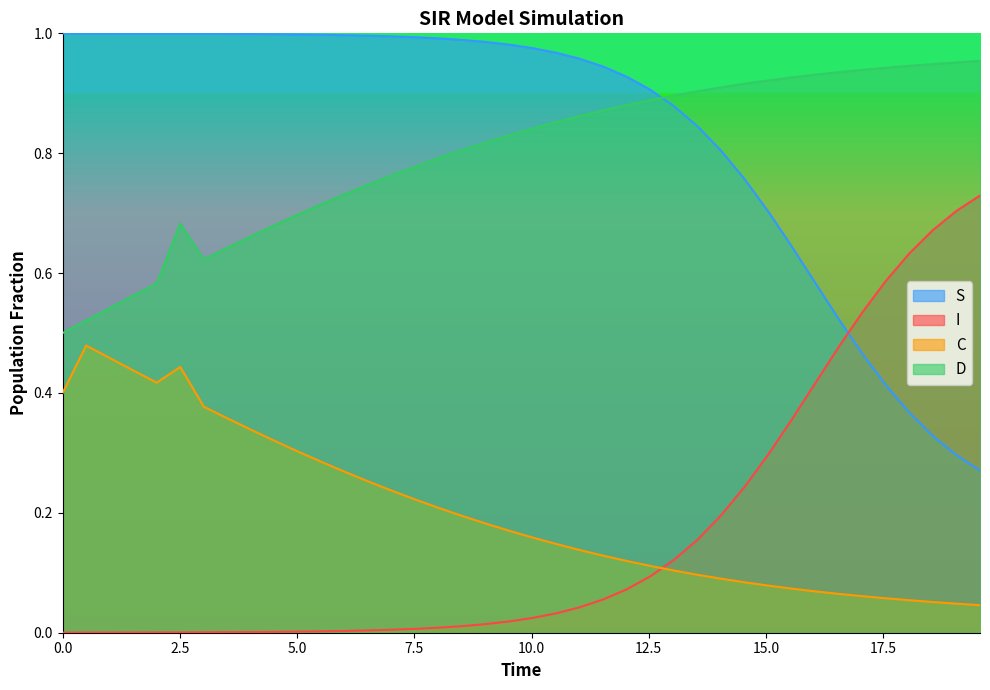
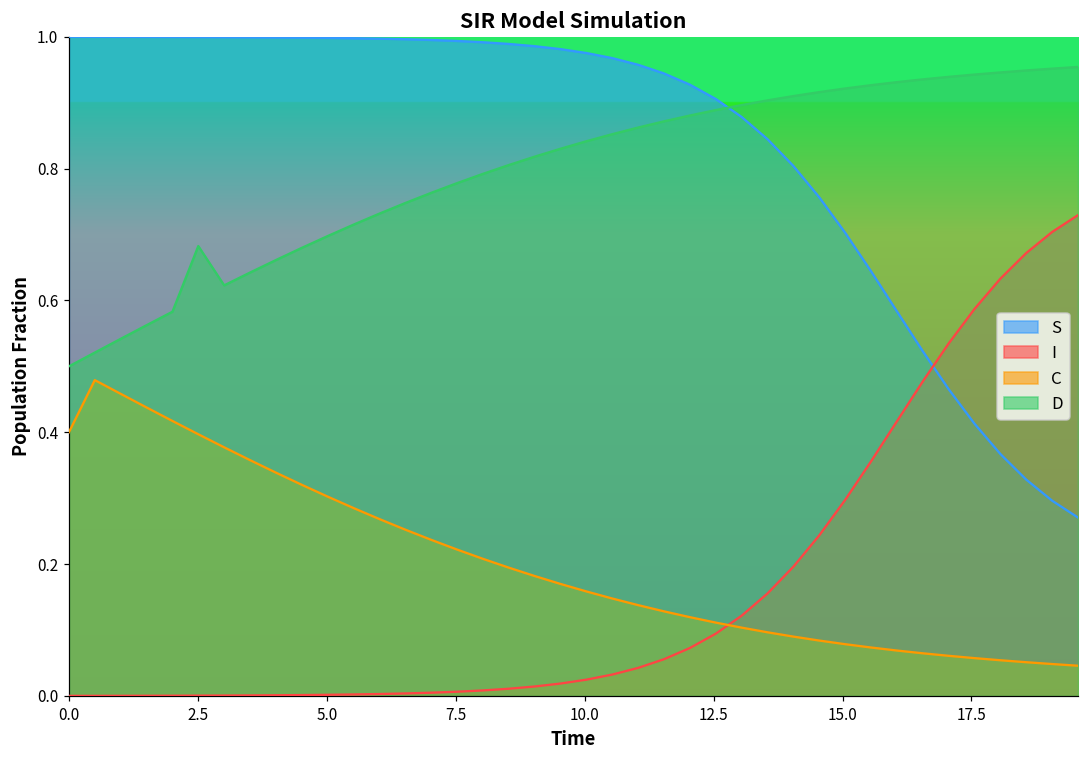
C, 2.5: 0.44 -> 0.40
